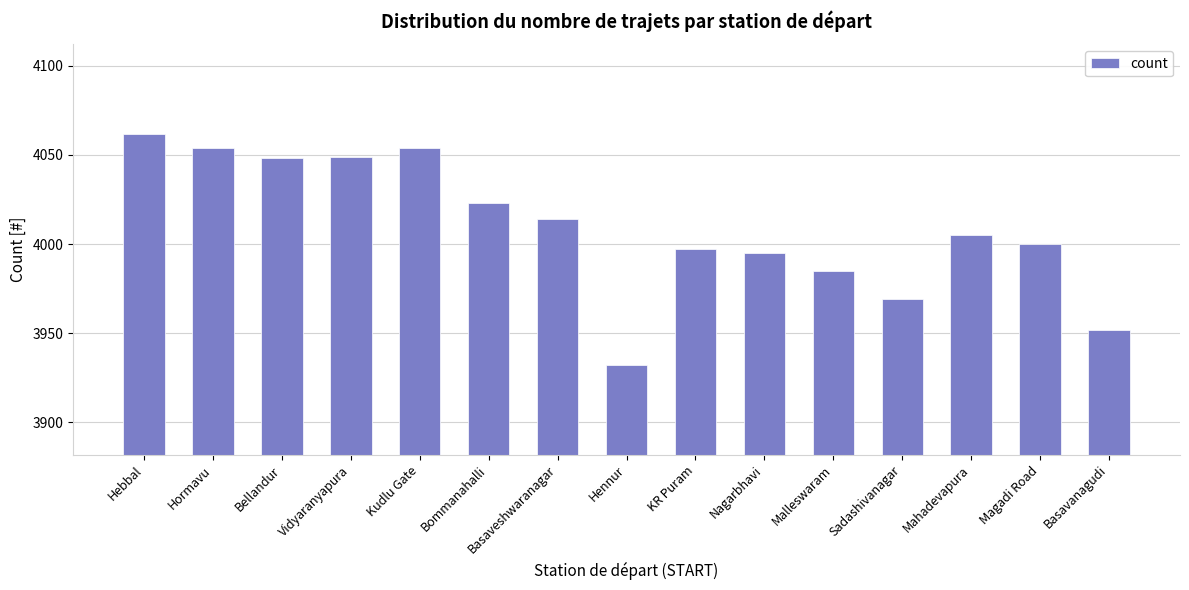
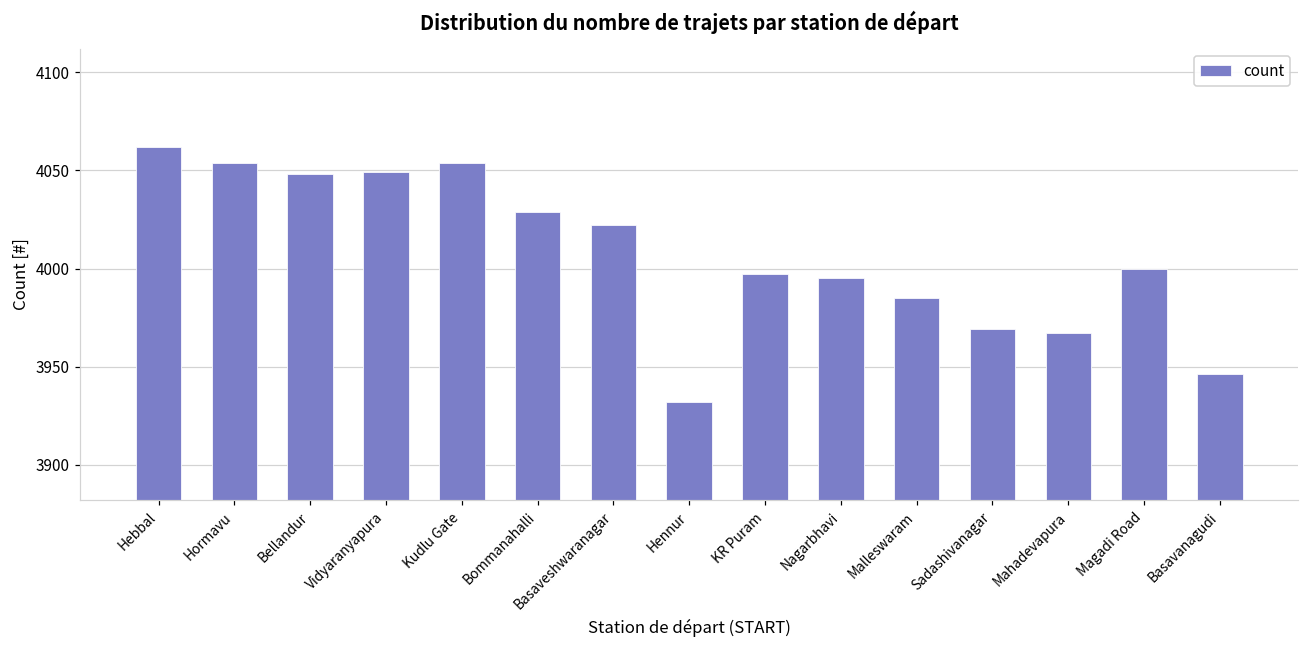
Bommanahalli: 4023 -> 4029
Basaveshwaranagar: 4014 -> 4022
Mahadevapura: 4005 -> 3967
Basavanagudi: 3952 -> 3946
